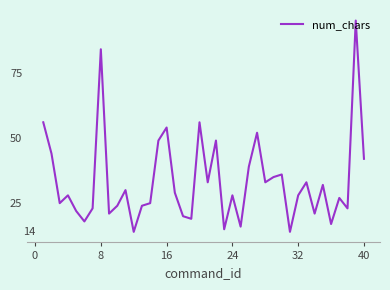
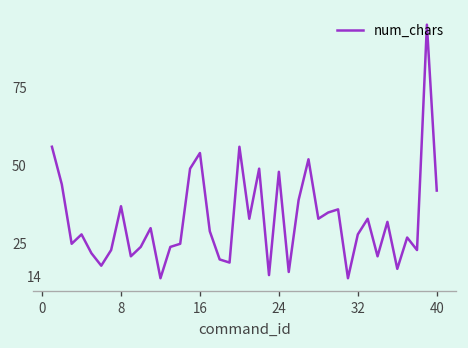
8: 84 -> 37
24: 28 -> 48
